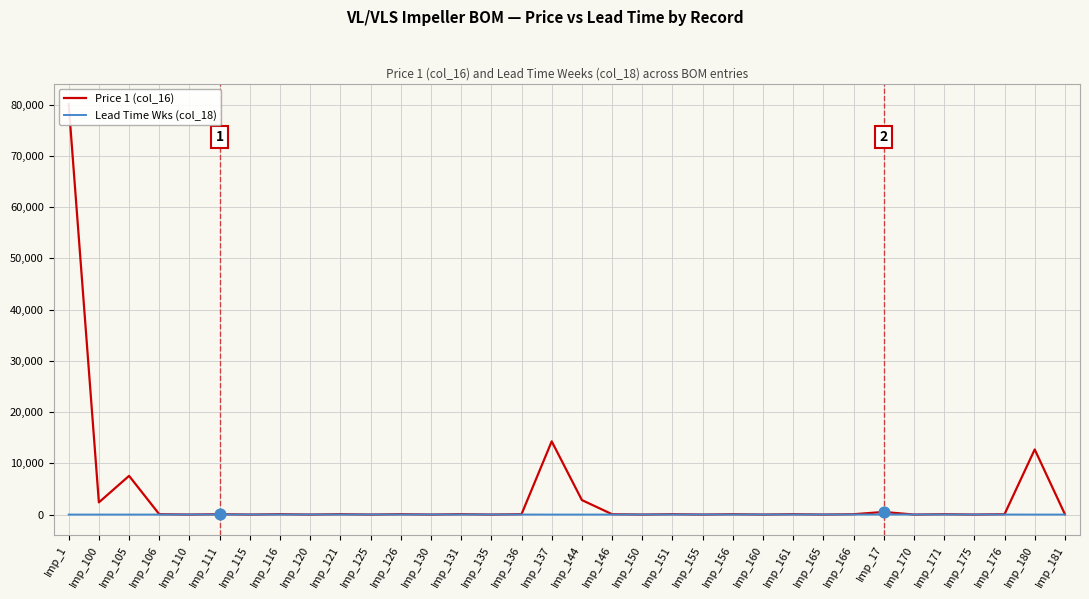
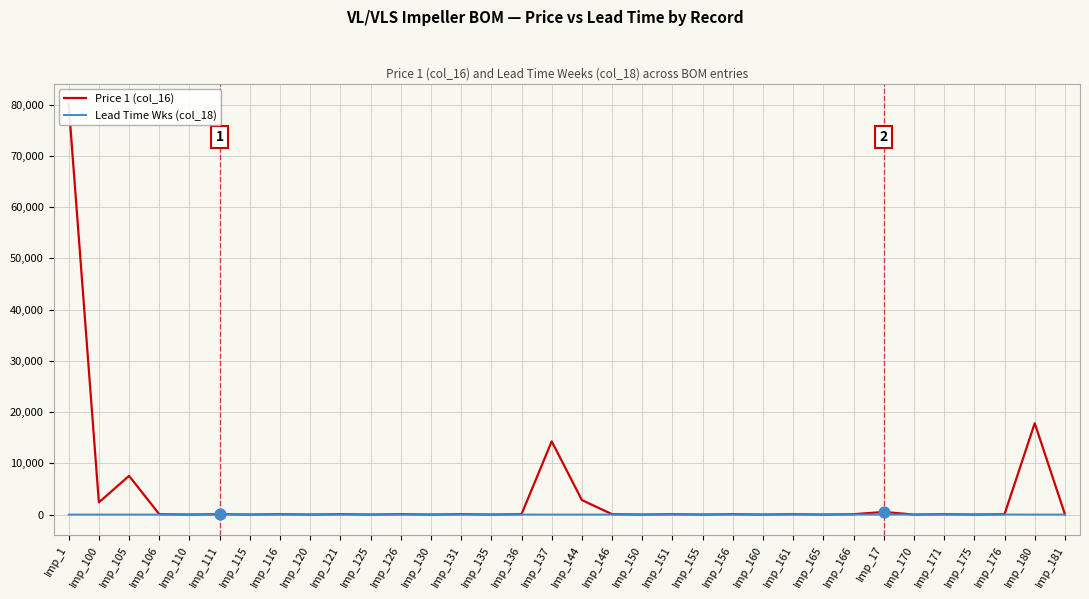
Price 1 (col_16), Imp_180: 13,000 -> 18,000
